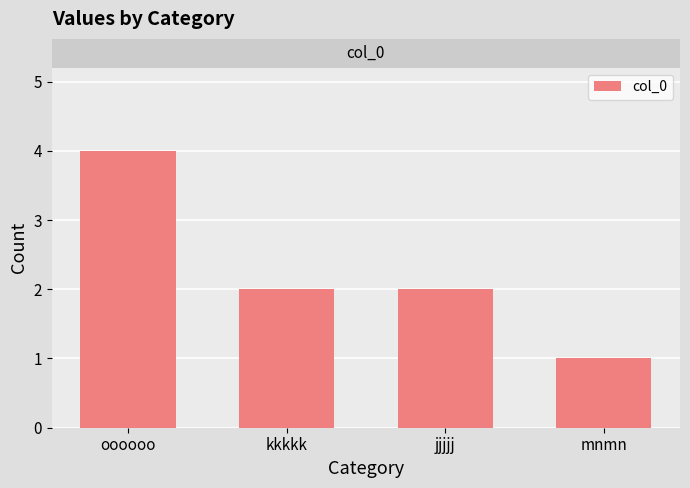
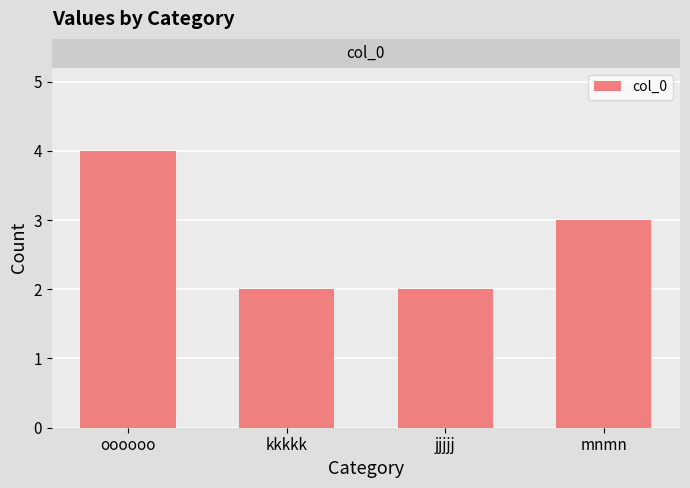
mnmn: 1 -> 3
